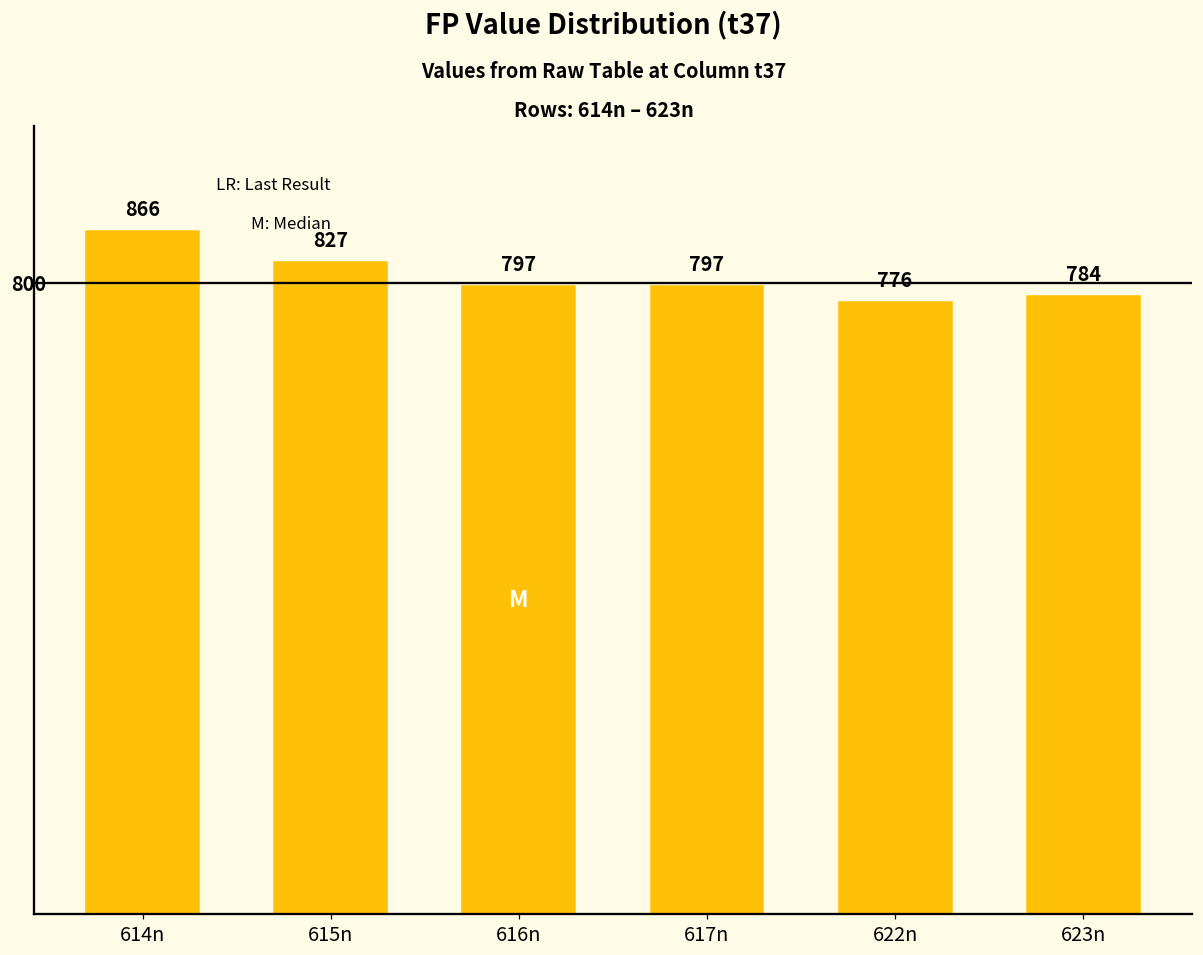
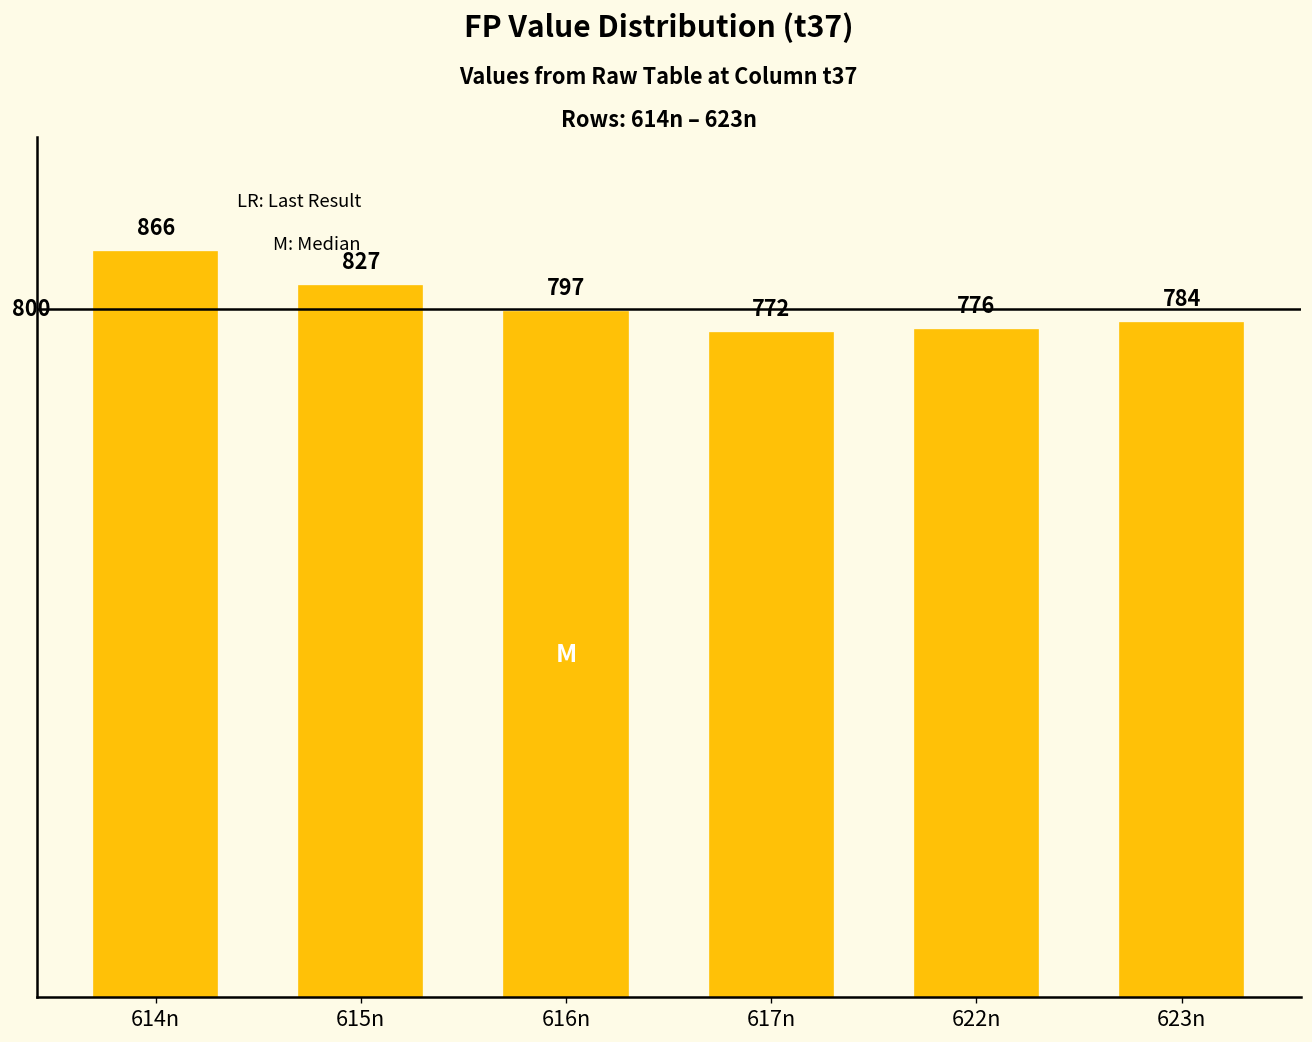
617n: 797 -> 772
